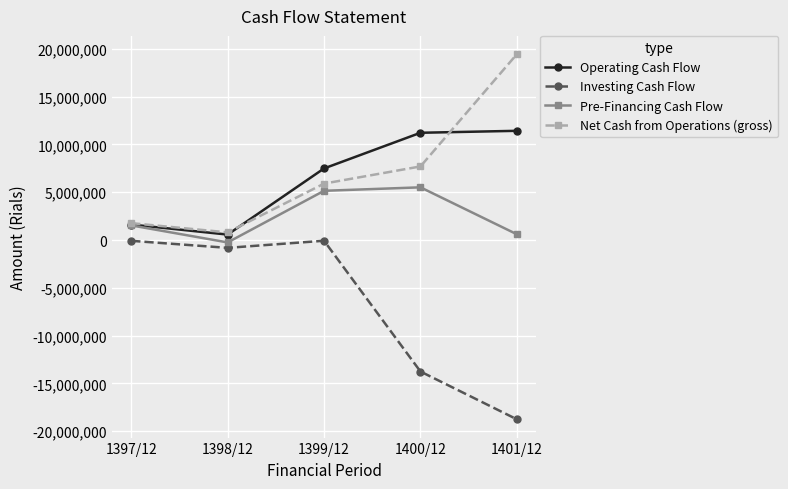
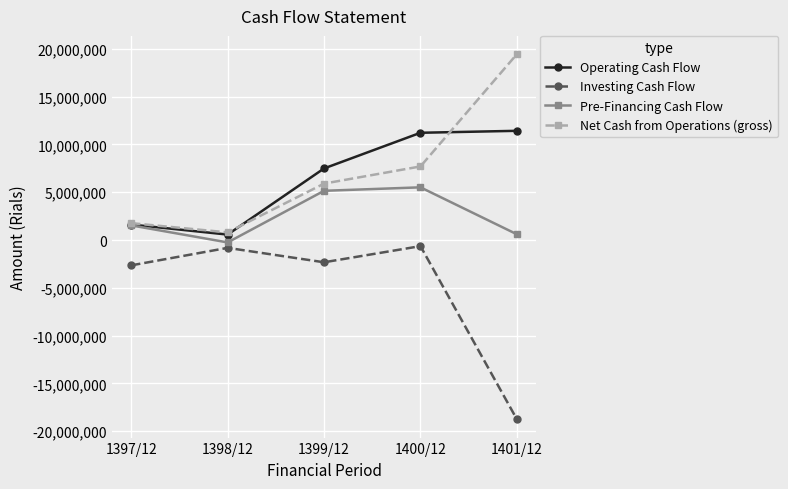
Investing Cash Flow, 1397/12: 0 -> -3,000,000
Investing Cash Flow, 1399/12: 0 -> -2,000,000
Investing Cash Flow, 1400/12: -14,000,000 -> -1,000,000
